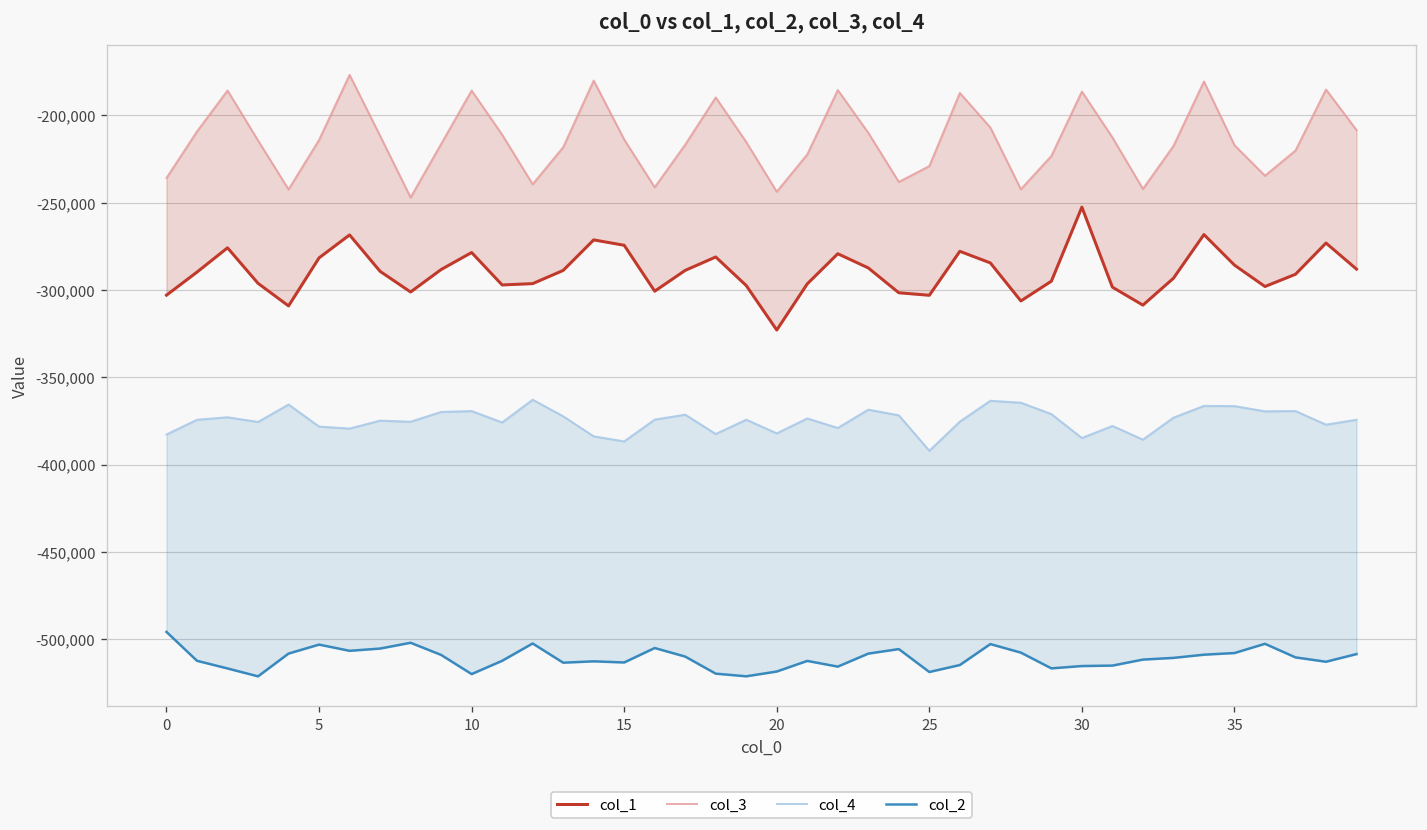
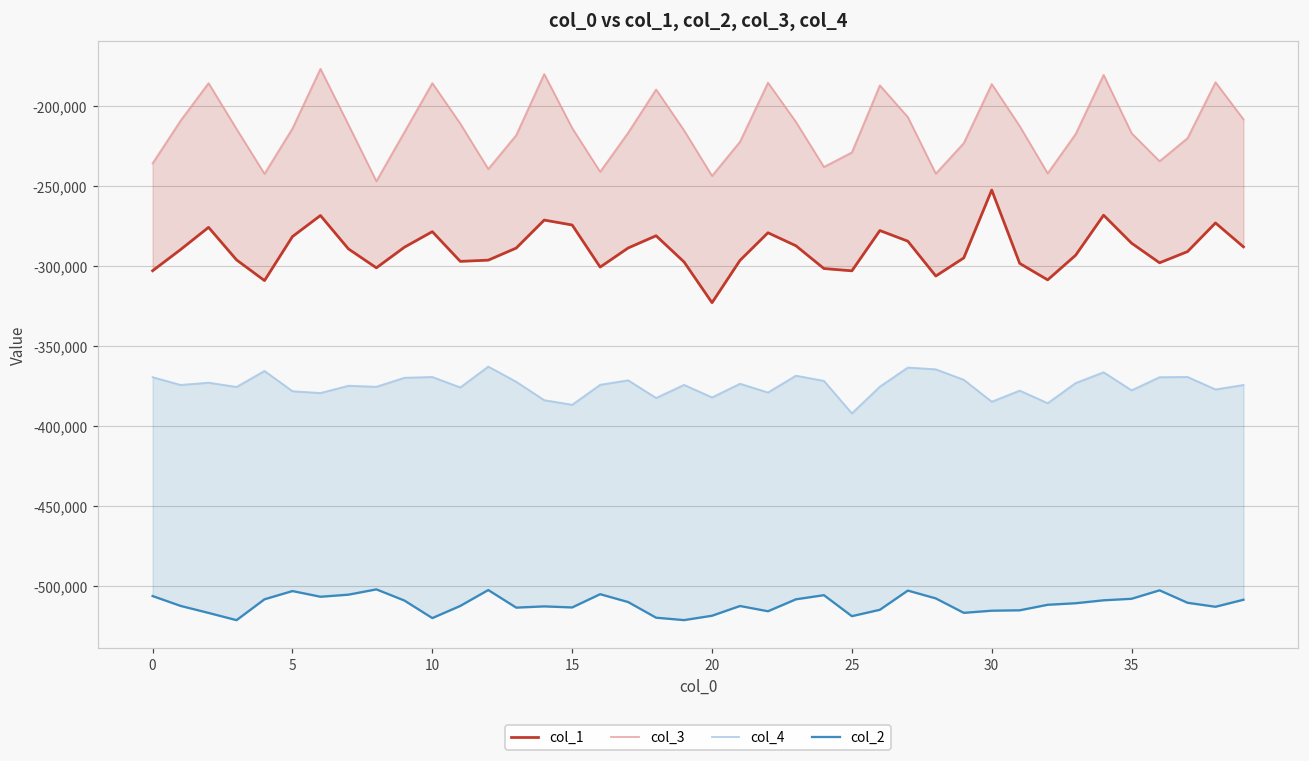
col_4, 0: -383,000 -> -369,000
col_2, 0: -496,000 -> -506,000
col_4, 35: -366,000 -> -378,000
